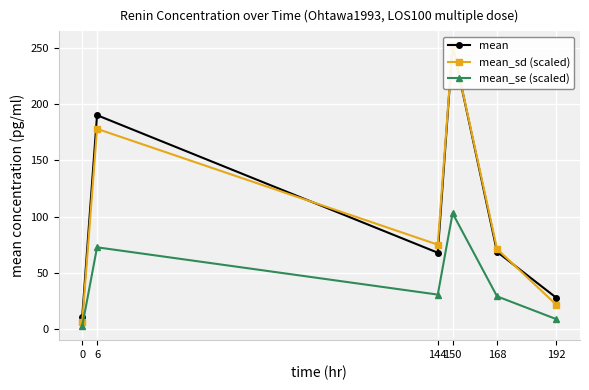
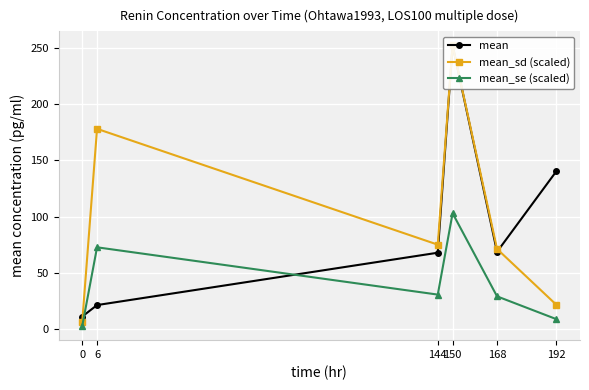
mean, 6: 190 -> 21
mean, 192: 28 -> 140
